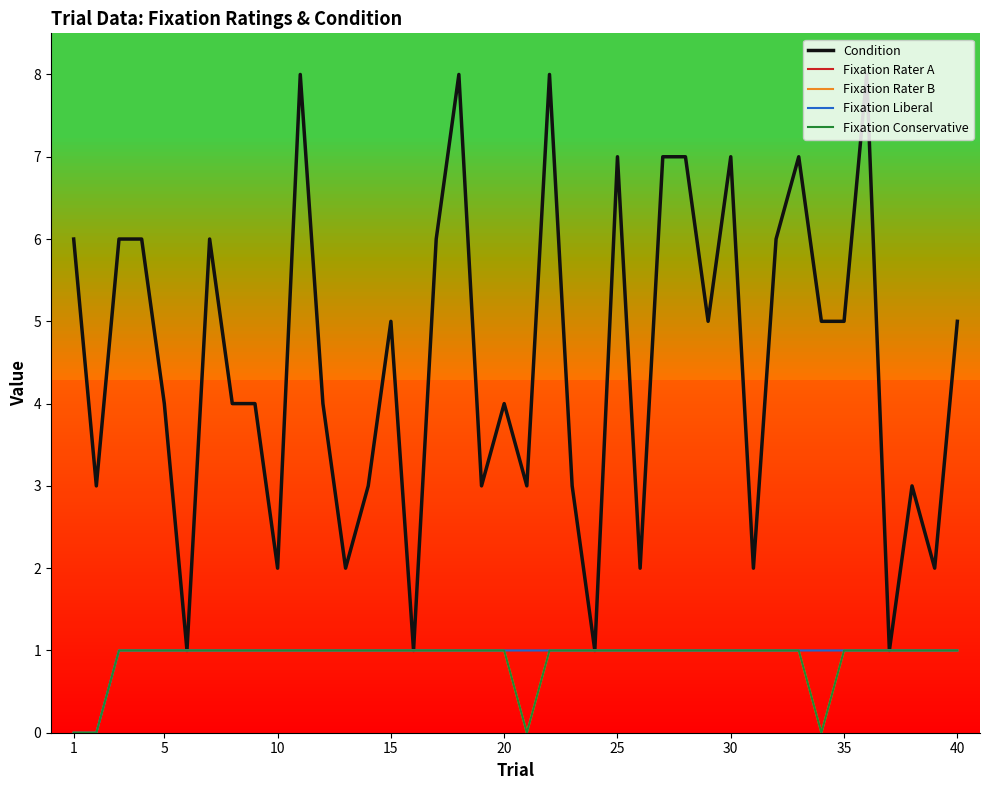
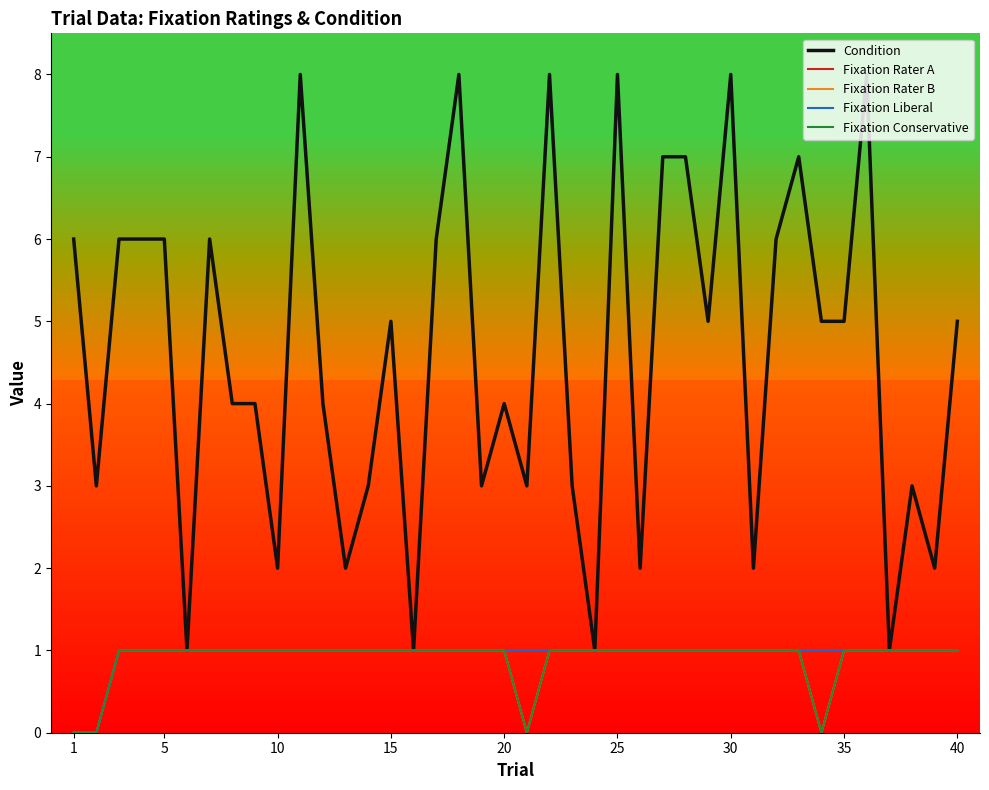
Condition, 5: 4 -> 6
Condition, 25: 7 -> 8
Condition, 30: 7 -> 8
